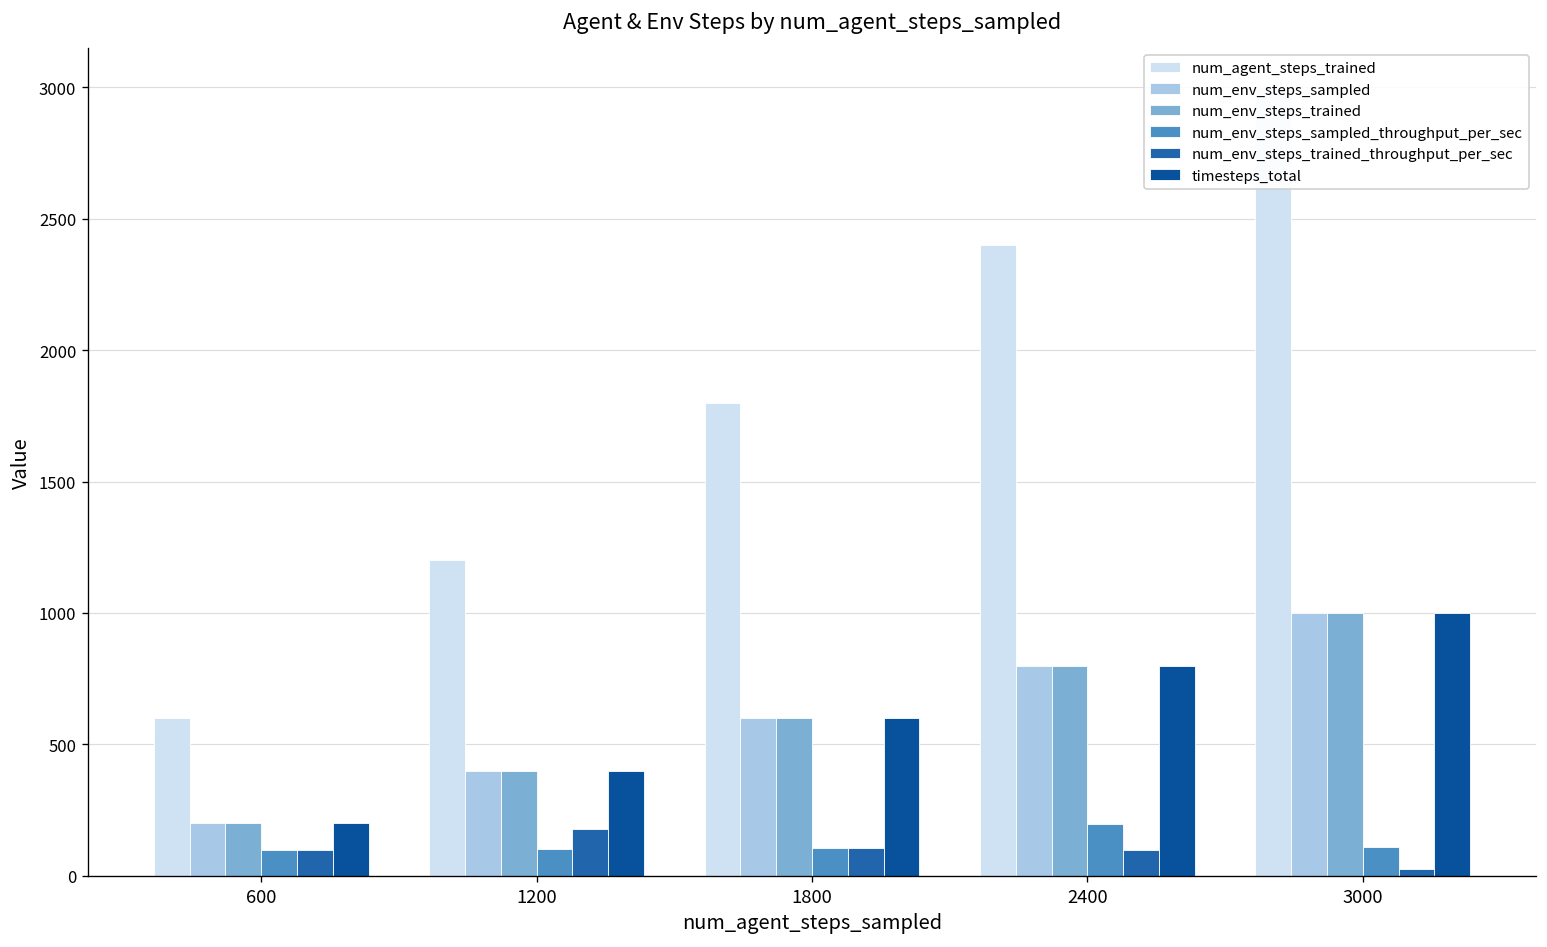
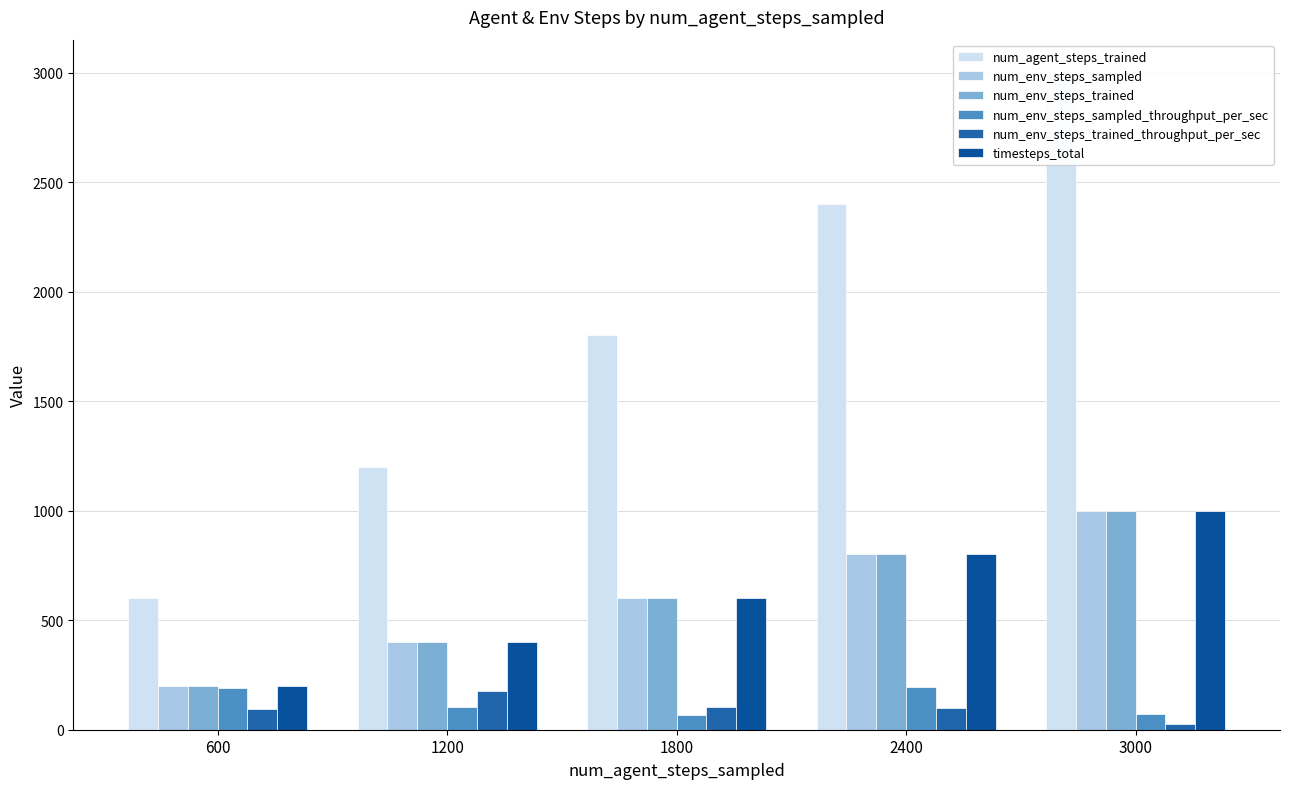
num_env_steps_sampled_throughput_per_sec, 600: 100 -> 190
num_env_steps_sampled_throughput_per_sec, 1800: 100 -> 70
num_env_steps_sampled_throughput_per_sec, 3000: 110 -> 70
